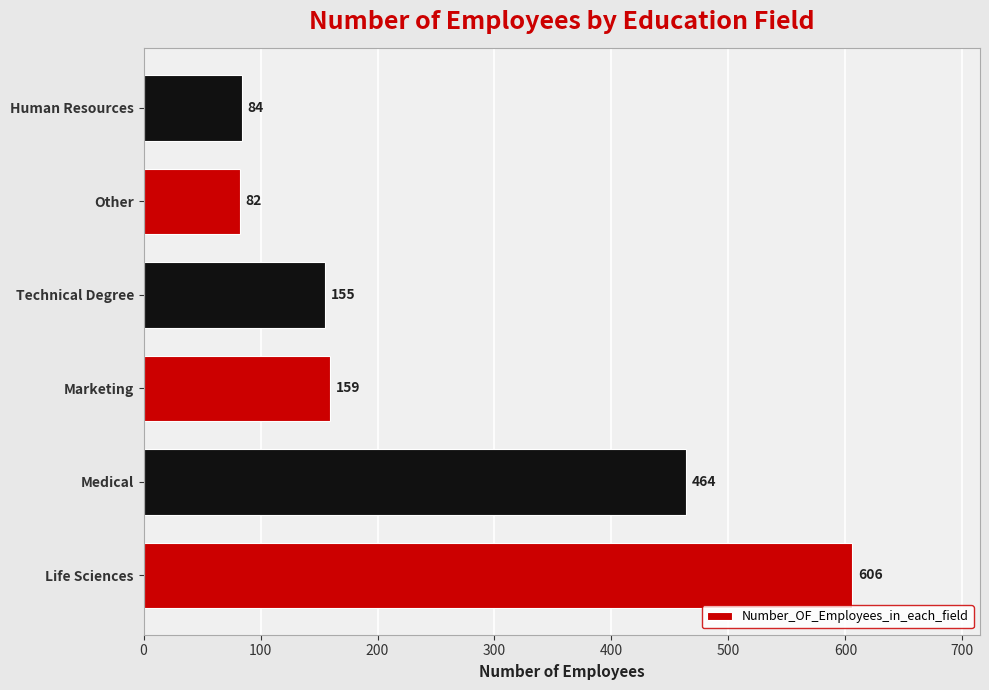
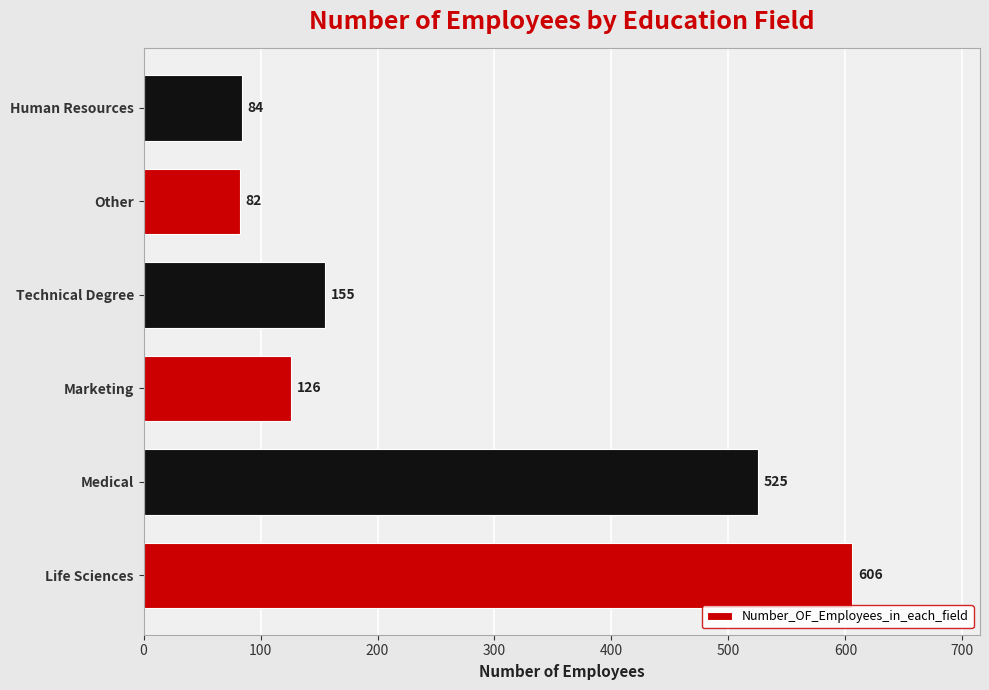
Marketing: 159 -> 126
Medical: 464 -> 525
